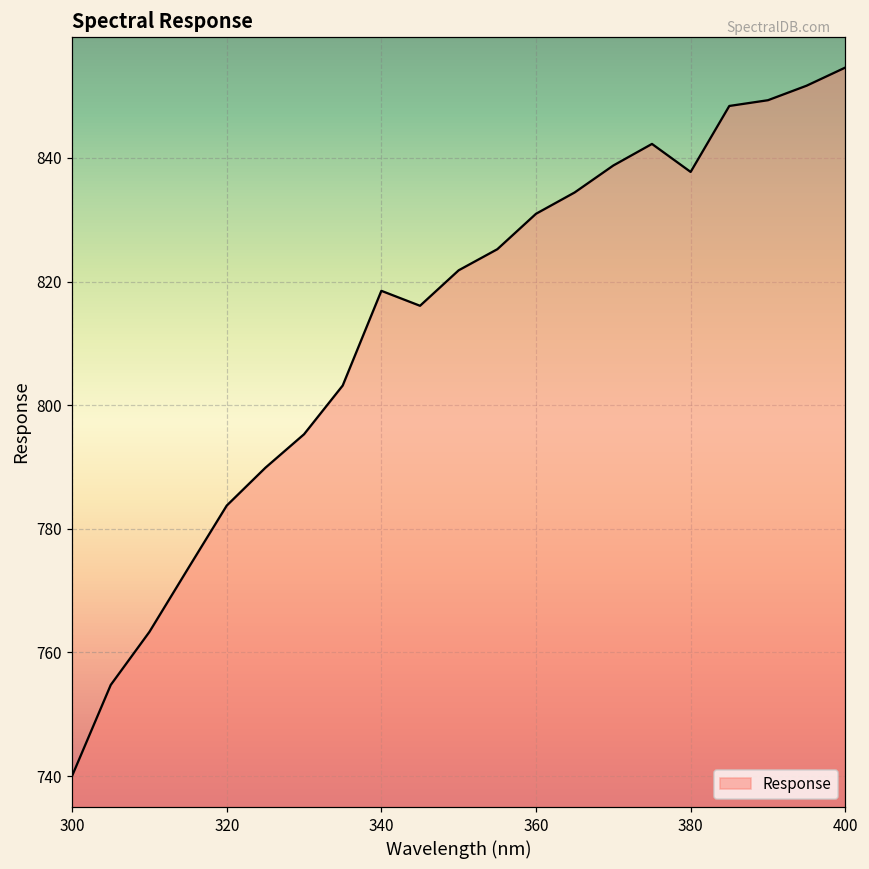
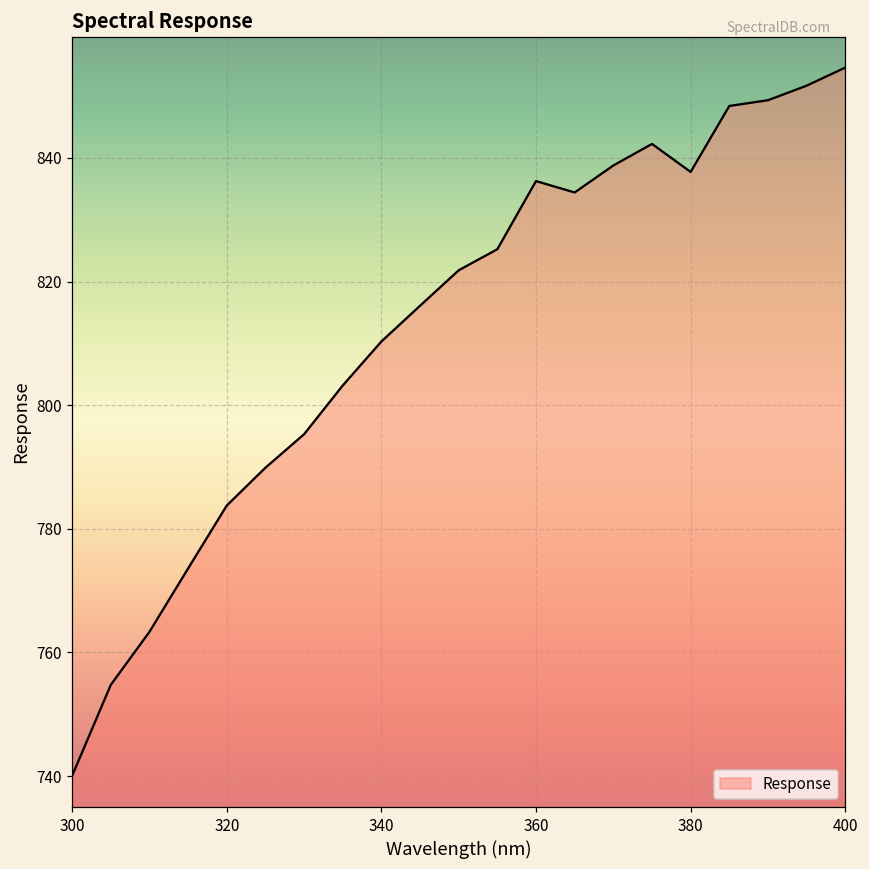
340: 819 -> 810
360: 831 -> 836
